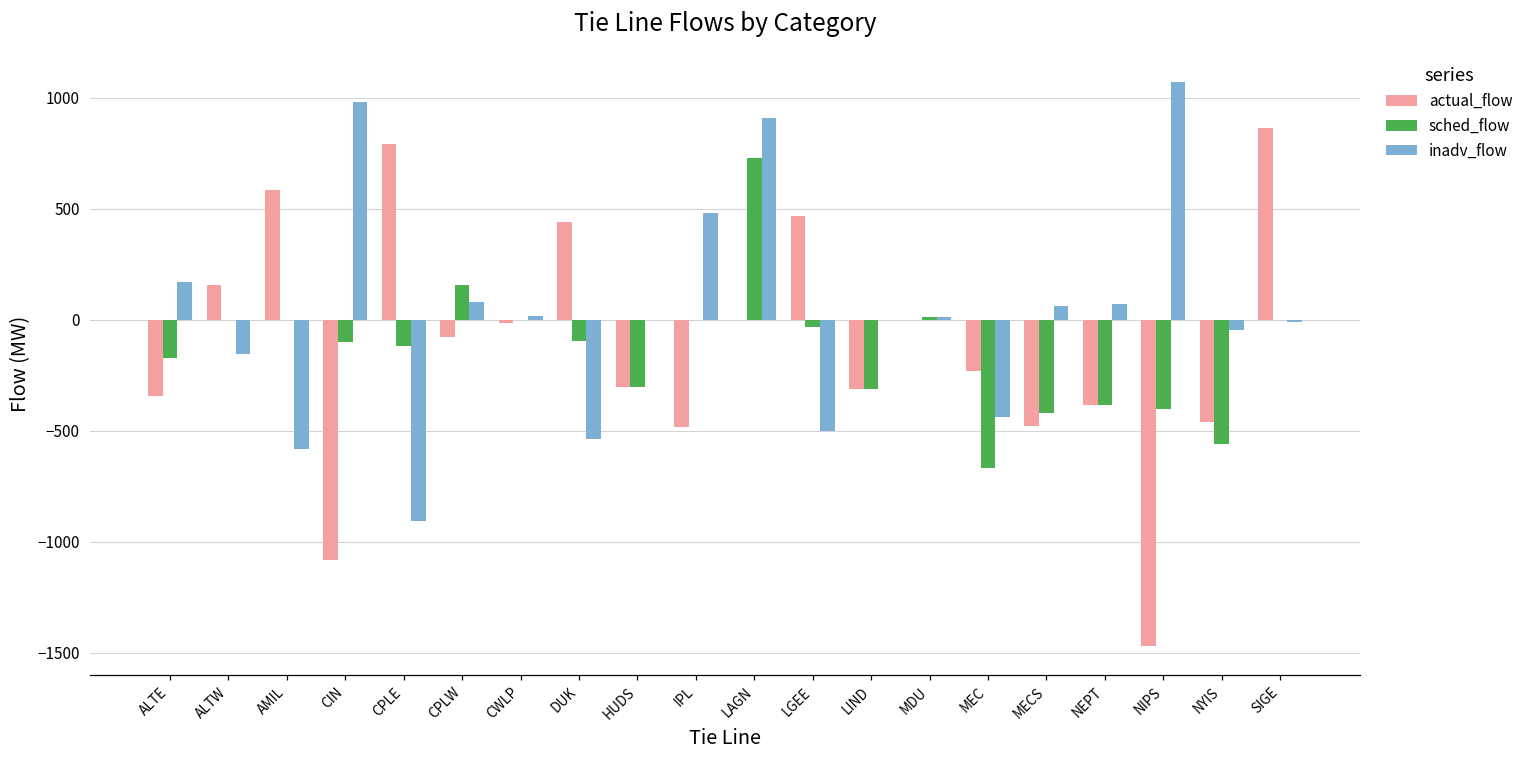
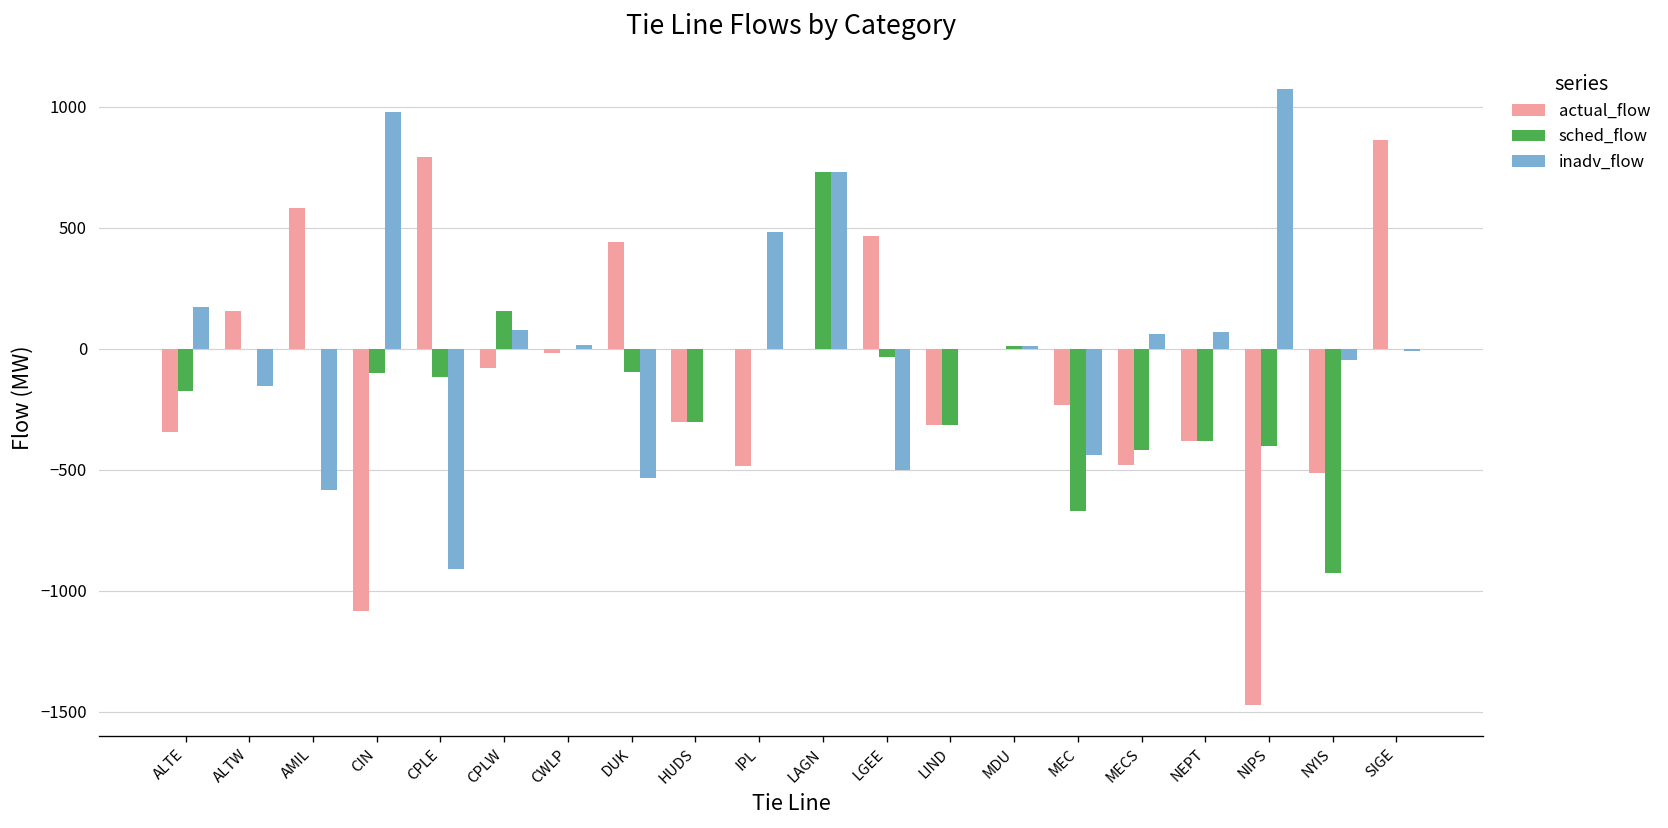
inadv_flow, LAGN: 910 -> 730
actual_flow, NYIS: -460 -> -510
sched_flow, NYIS: -560 -> -930
